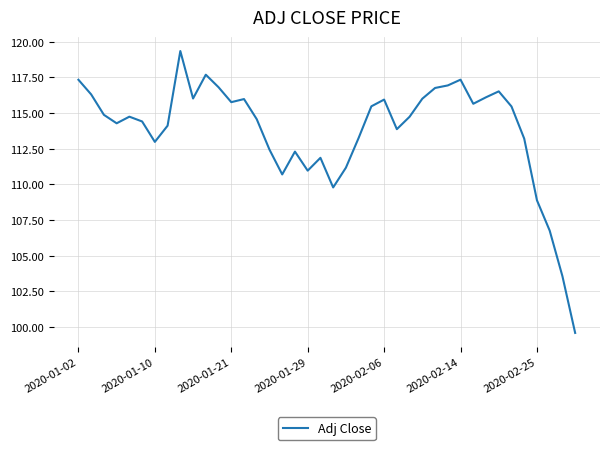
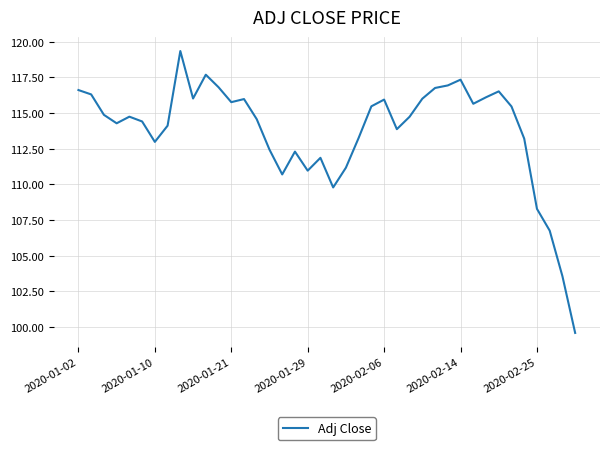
2020-01-02: 117.3 -> 116.6
2020-02-25: 108.9 -> 108.3
